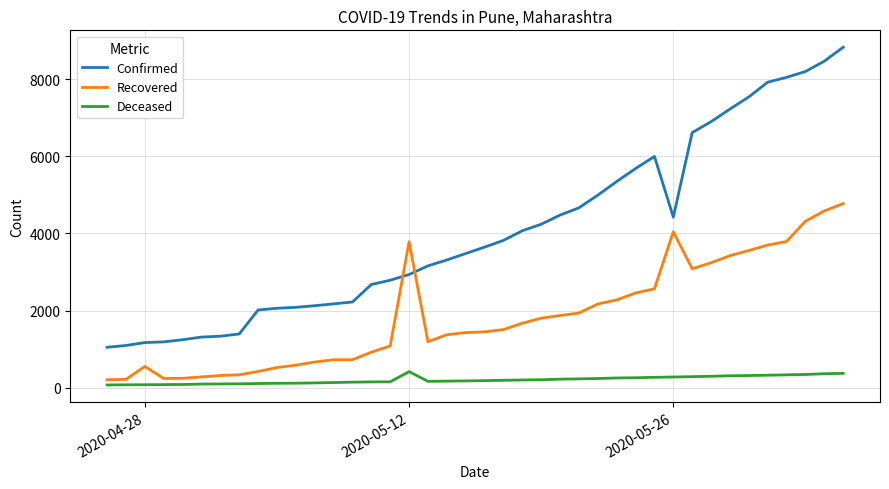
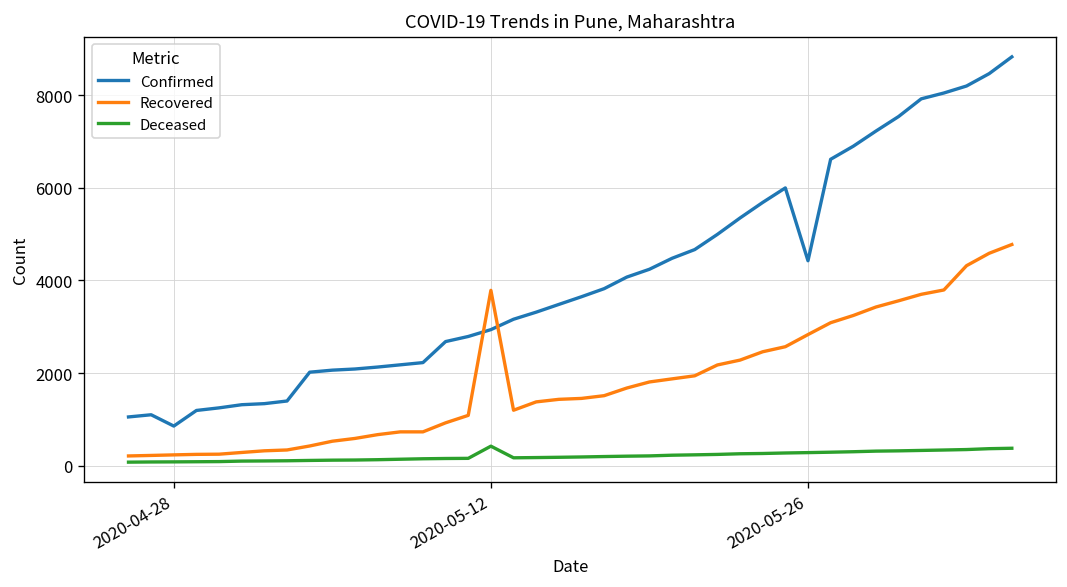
Confirmed, 2020-04-28: 1200 -> 900
Recovered, 2020-04-28: 600 -> 200
Recovered, 2020-05-26: 4000 -> 2800
